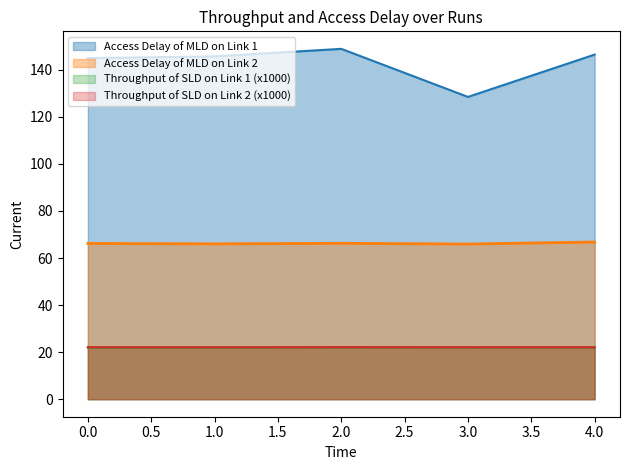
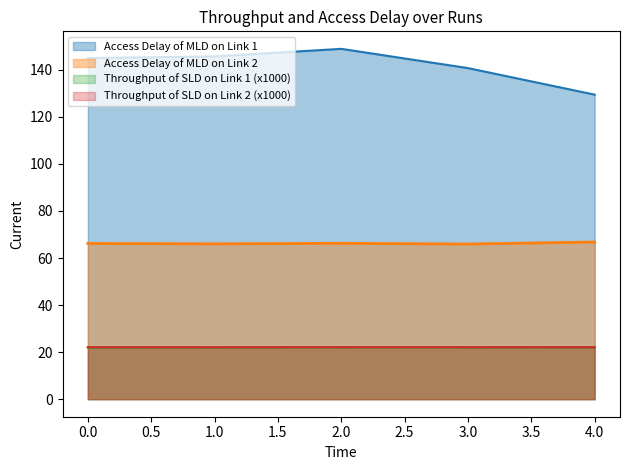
Access Delay of MLD on Link 1, 3.0: 128 -> 141
Access Delay of MLD on Link 1, 4.0: 146 -> 129
